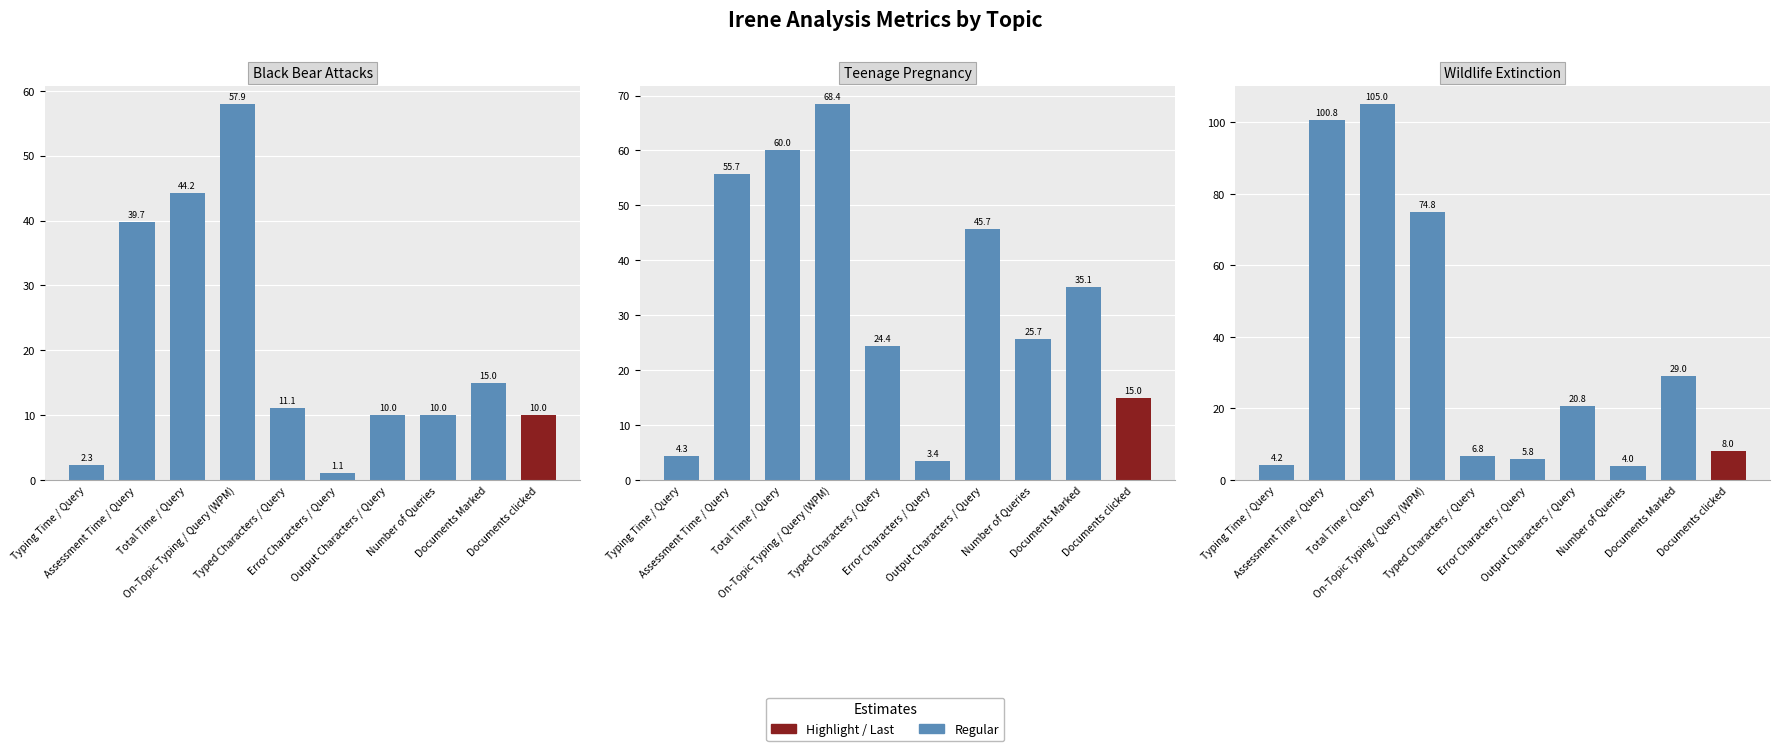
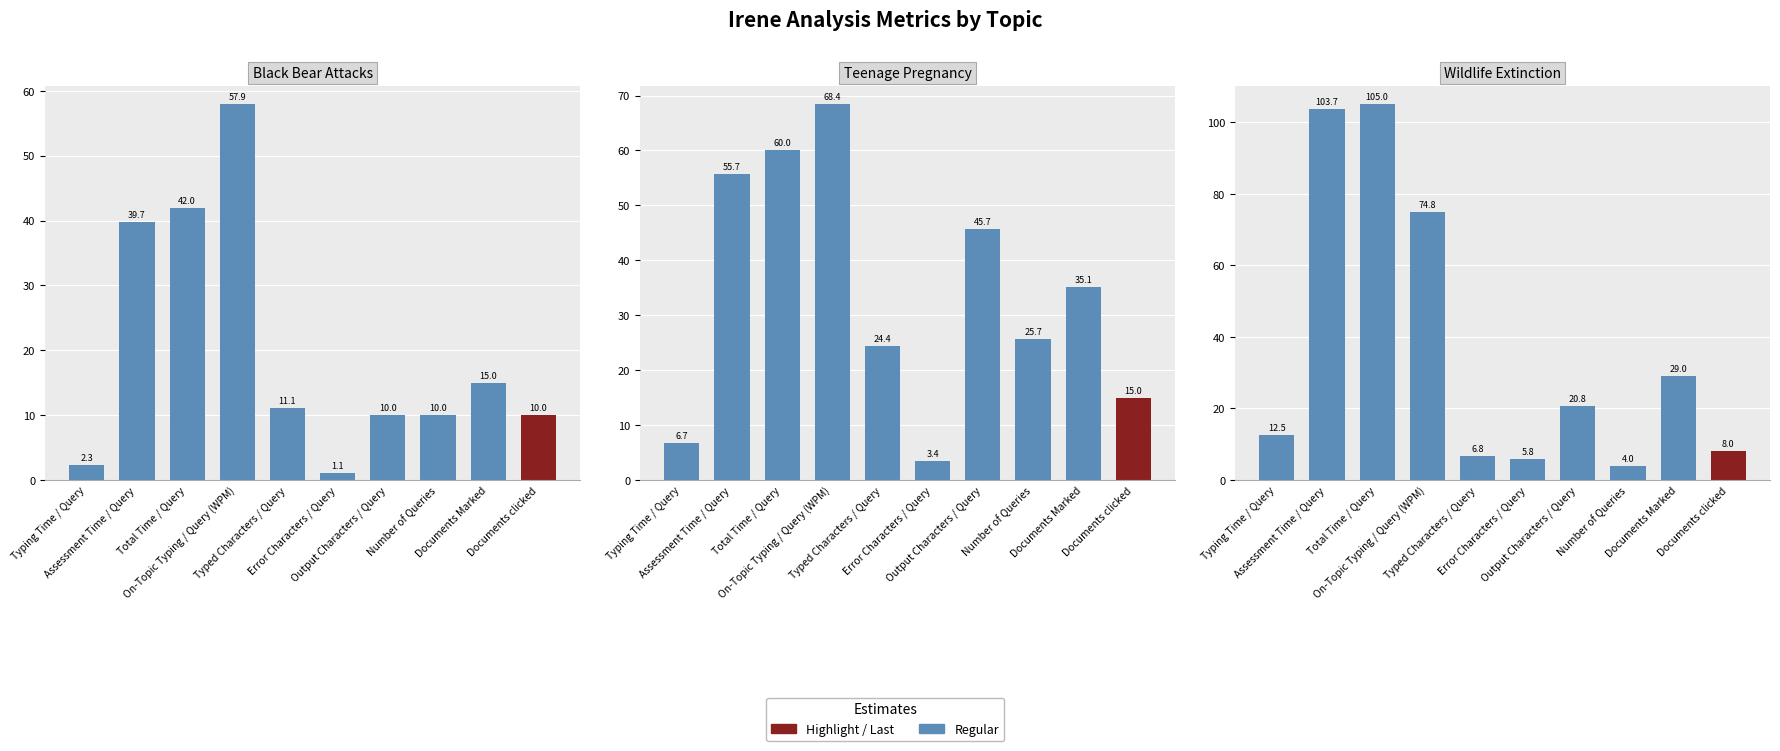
Black Bear Attacks, Total Time / Query: 44.2 -> 42.0
Teenage Pregnancy, Typing Time / Query: 4.3 -> 6.7
Wildlife Extinction, Typing Time / Query: 4.2 -> 12.5
Wildlife Extinction, Assessment Time / Query: 100.8 -> 103.7
